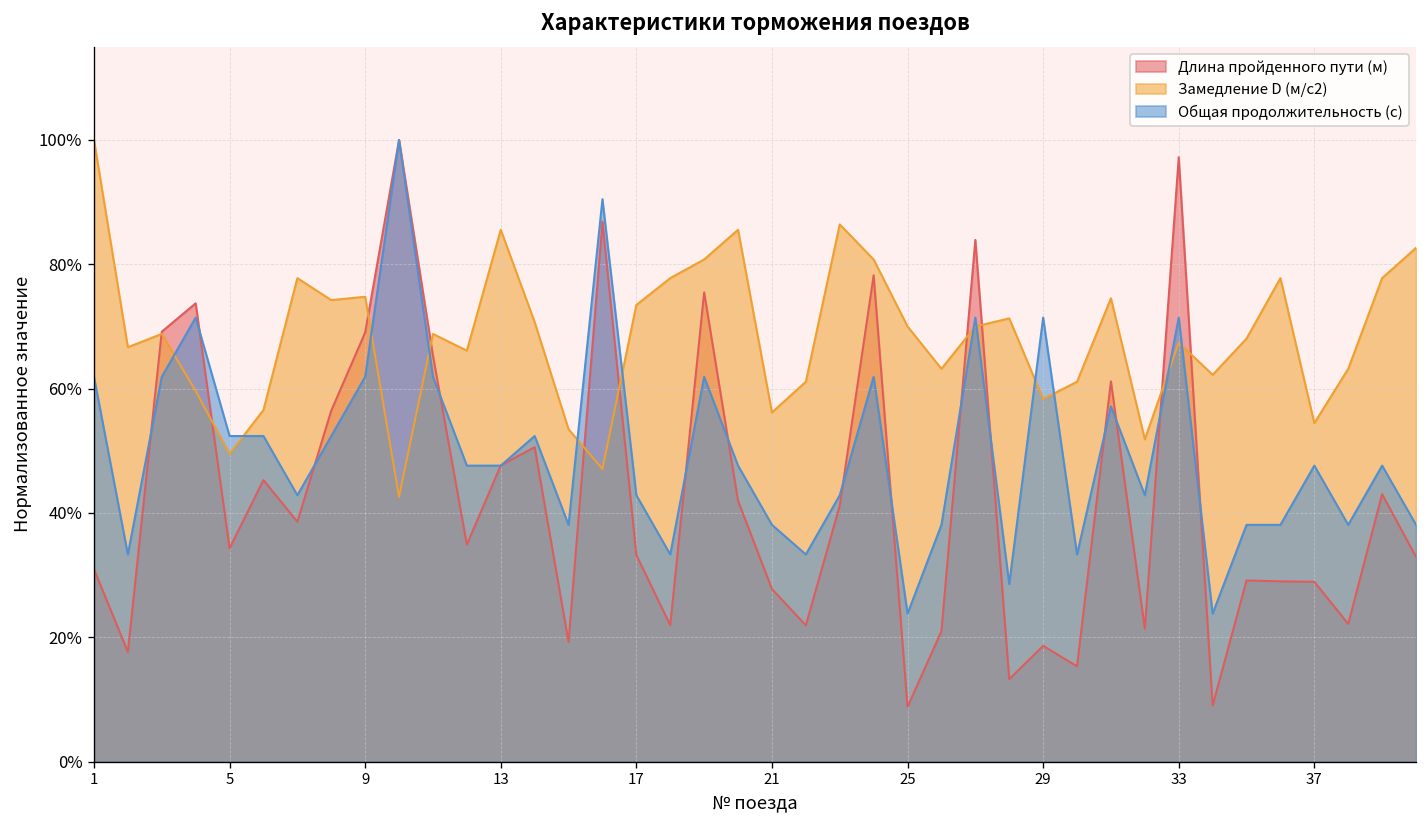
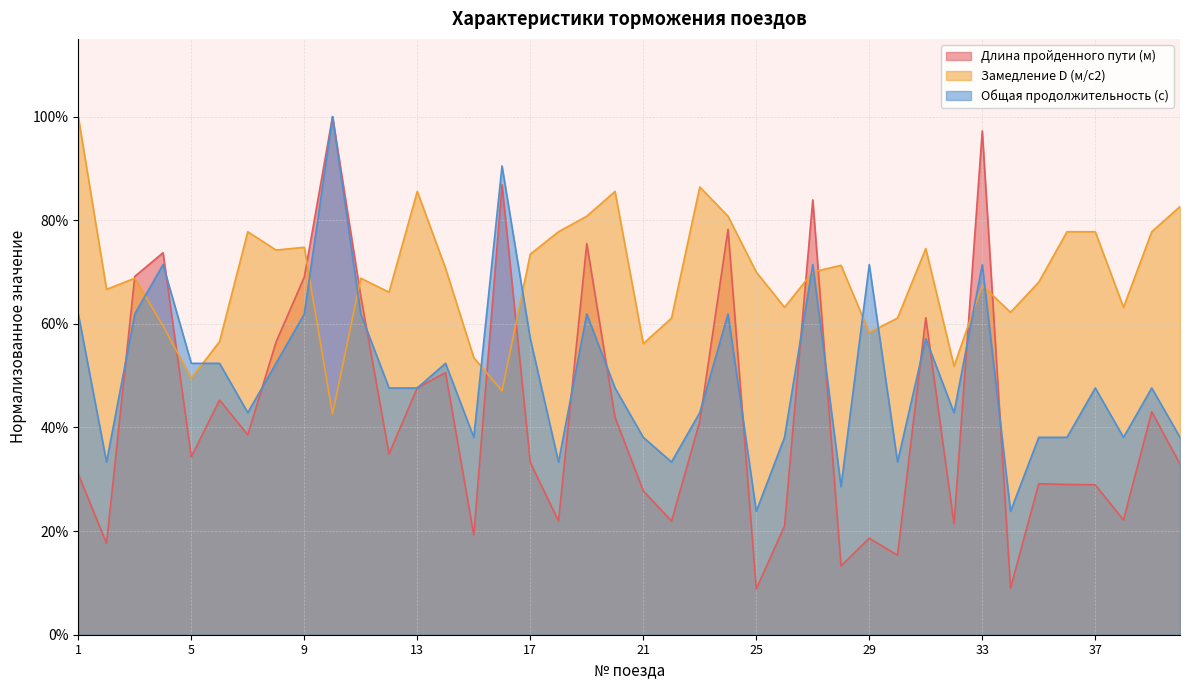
Общая продолжительность (с), 17: 43% -> 57%
Замедление D (м/с2), 37: 54% -> 78%
